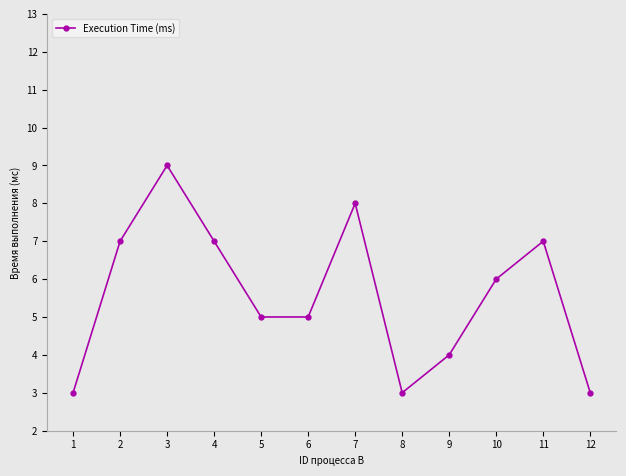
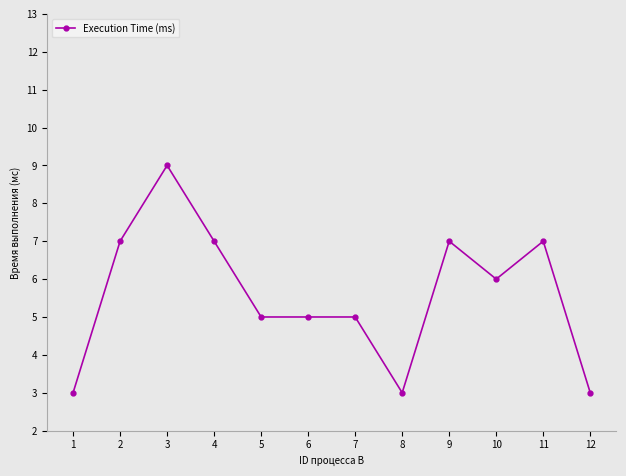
7: 8 -> 5
9: 4 -> 7
